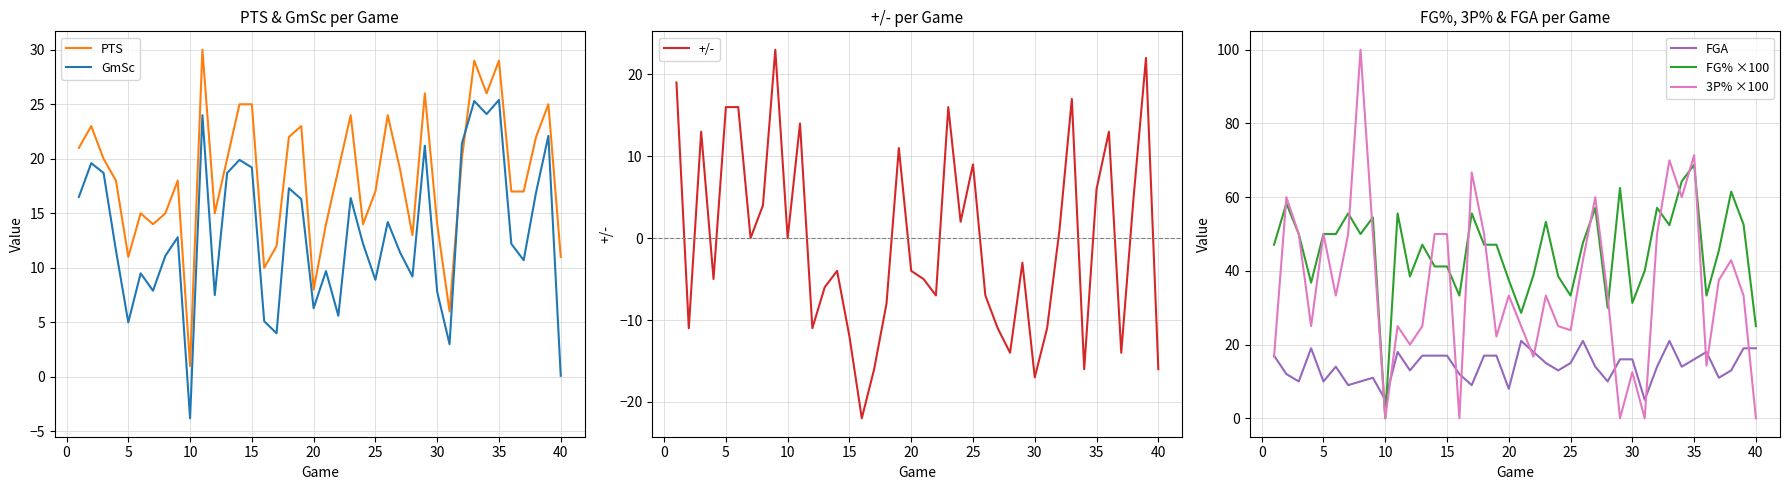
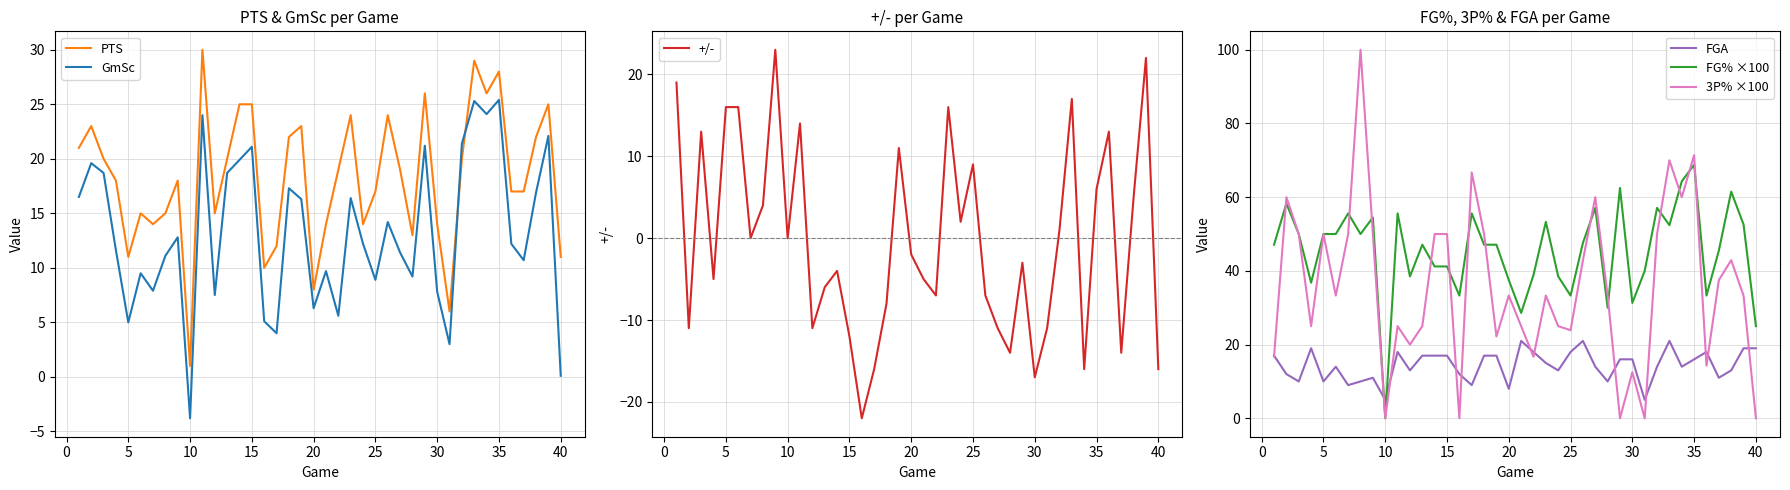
PTS & GmSc per Game, GmSc, 15: 19.2 -> 21.1
PTS & GmSc per Game, PTS, 35: 29 -> 28
+/- per Game, 20: -4 -> -2
FG%, 3P% & FGA per Game, FGA, 25: 15 -> 18
